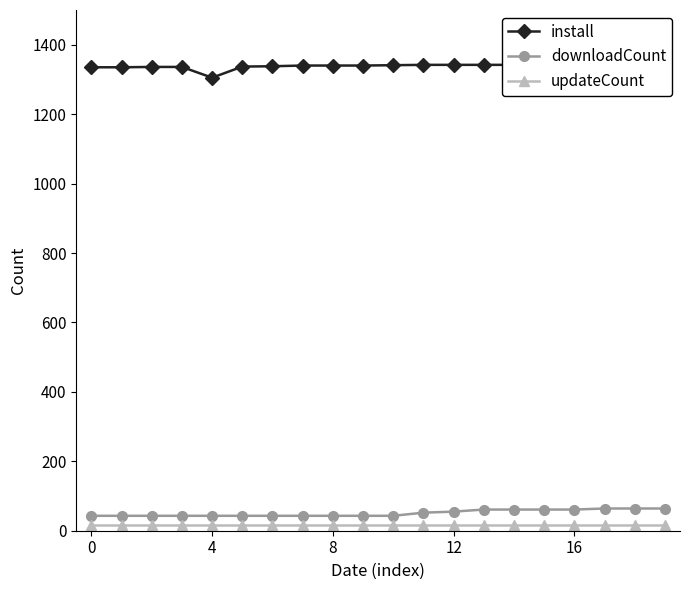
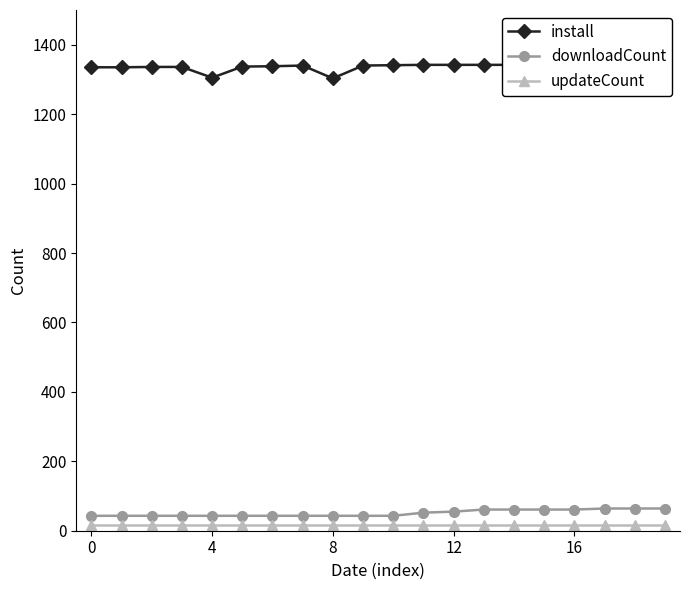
install, 8: 1340 -> 1300
